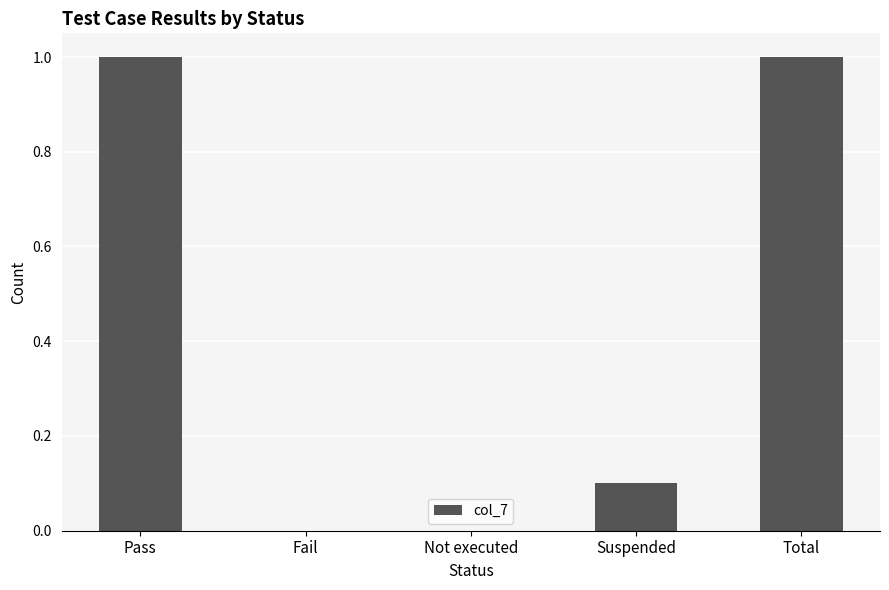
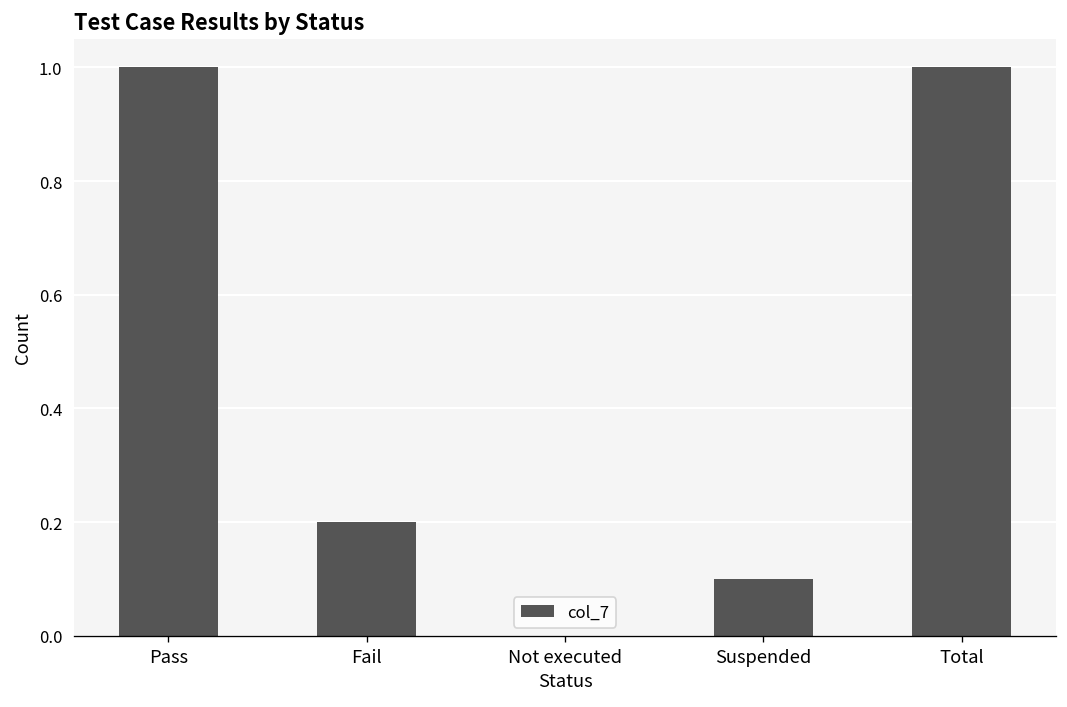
Fail: 0.0 -> 0.2
